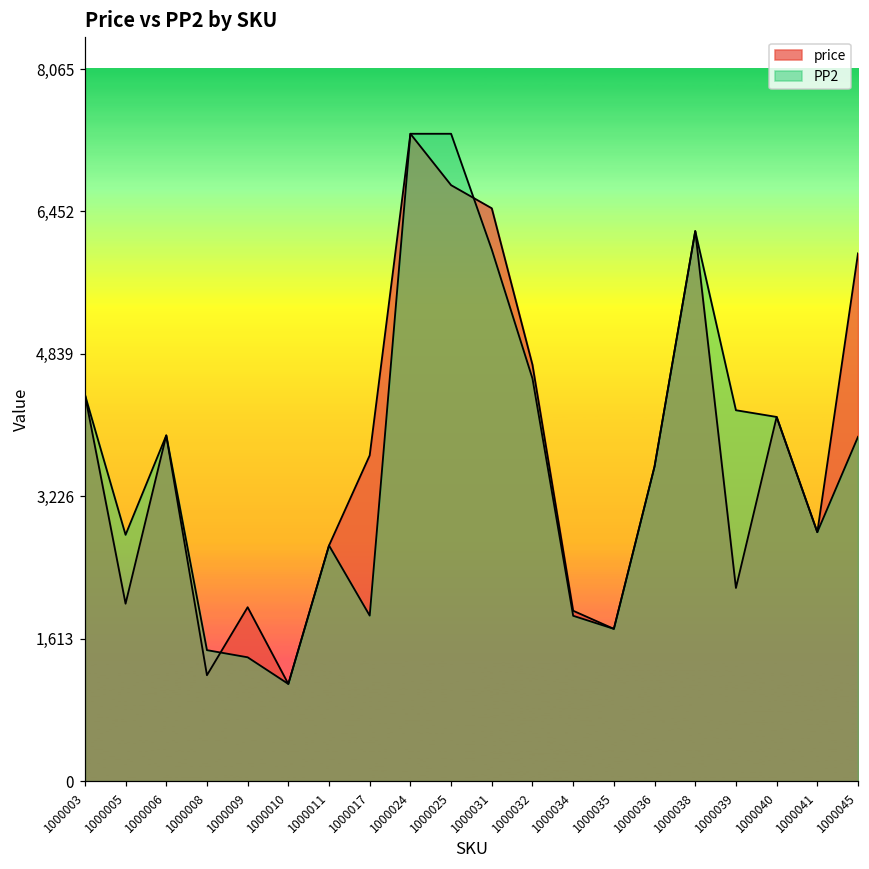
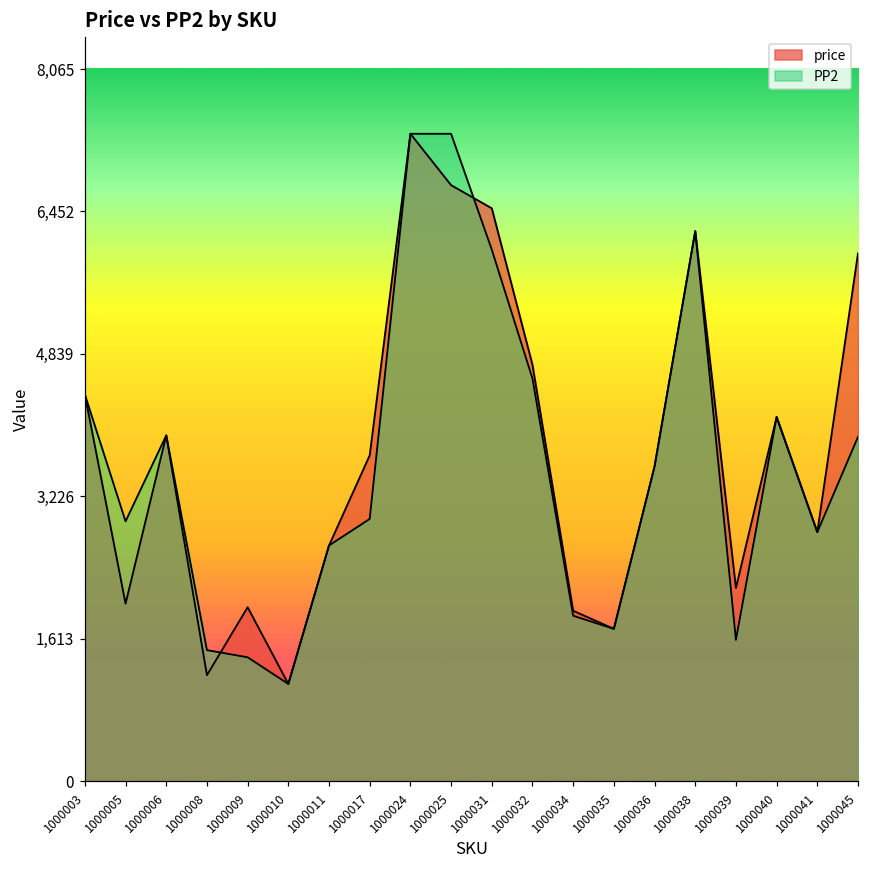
PP2, 1000005: 2,800 -> 2,900
PP2, 1000017: 1,900 -> 3,000
PP2, 1000039: 4,200 -> 1,600
